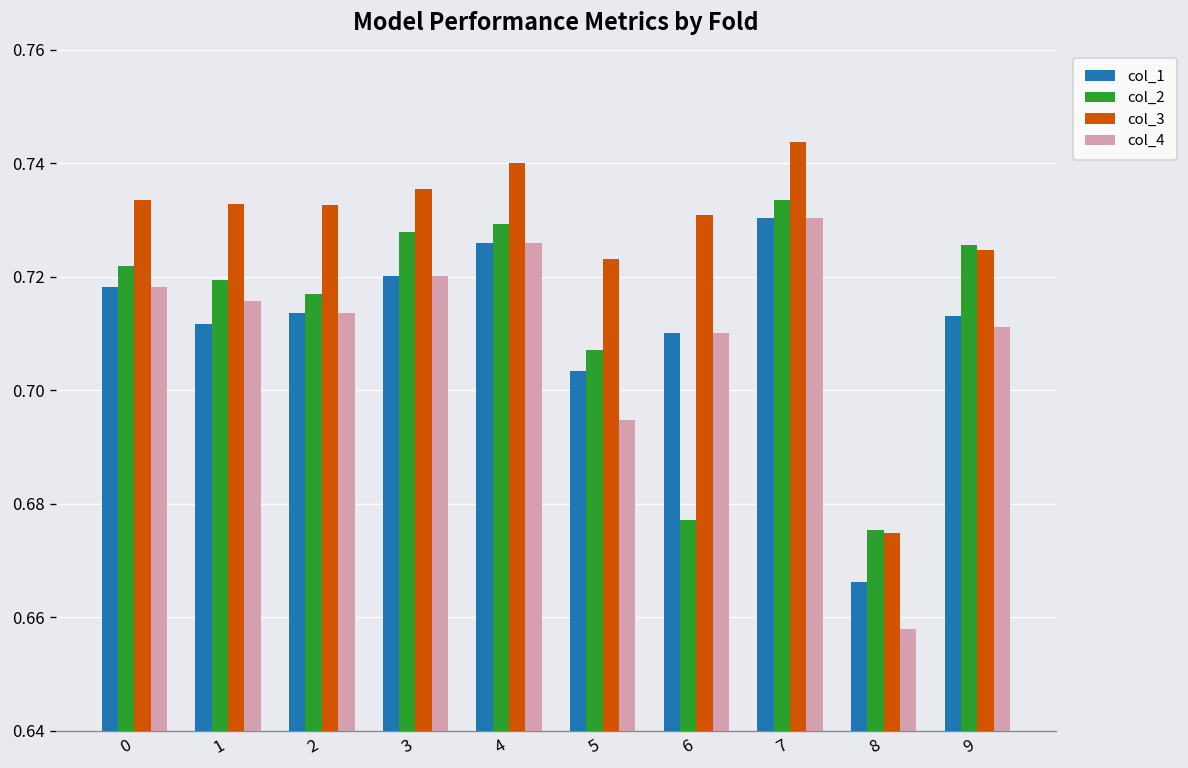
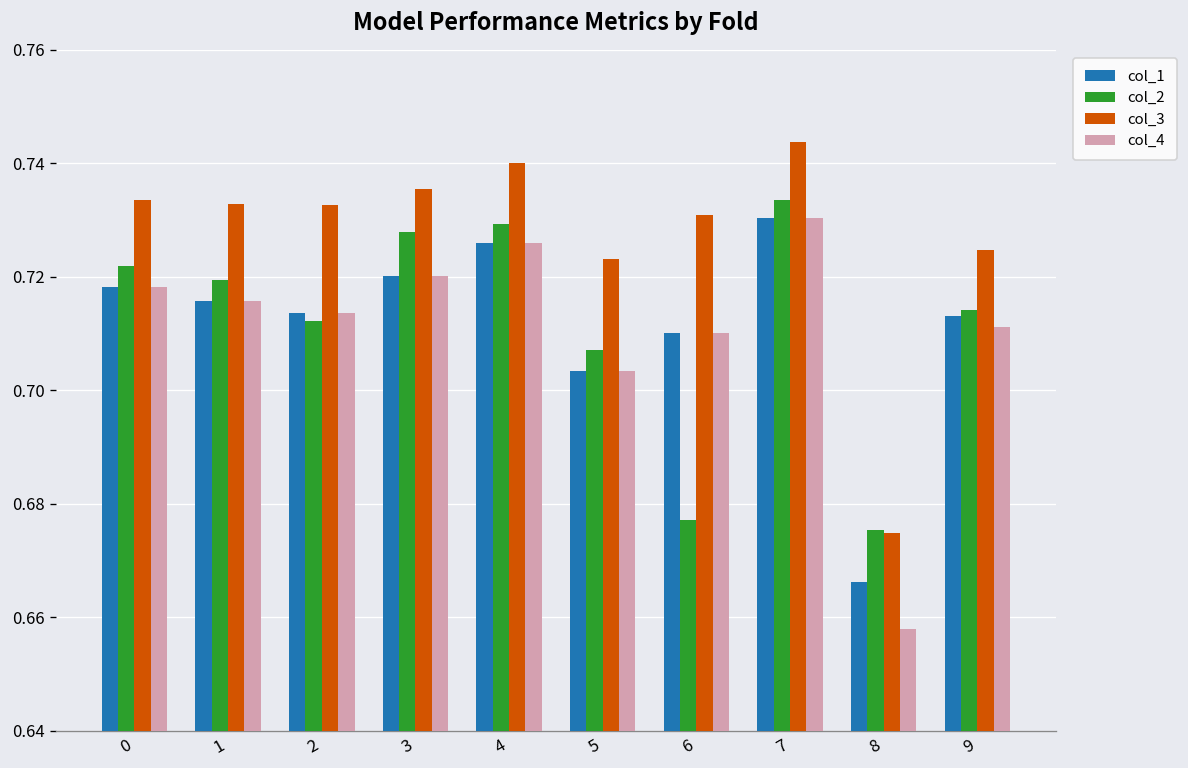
col_1, 1: 0.712 -> 0.716
col_2, 2: 0.717 -> 0.712
col_4, 5: 0.695 -> 0.703
col_2, 9: 0.726 -> 0.714
